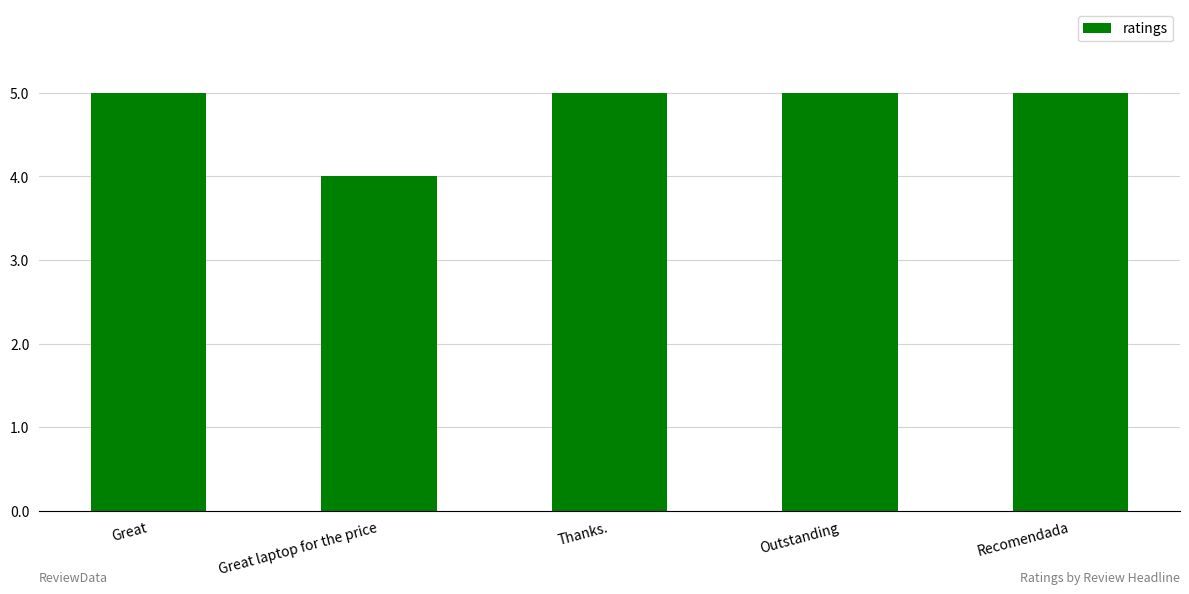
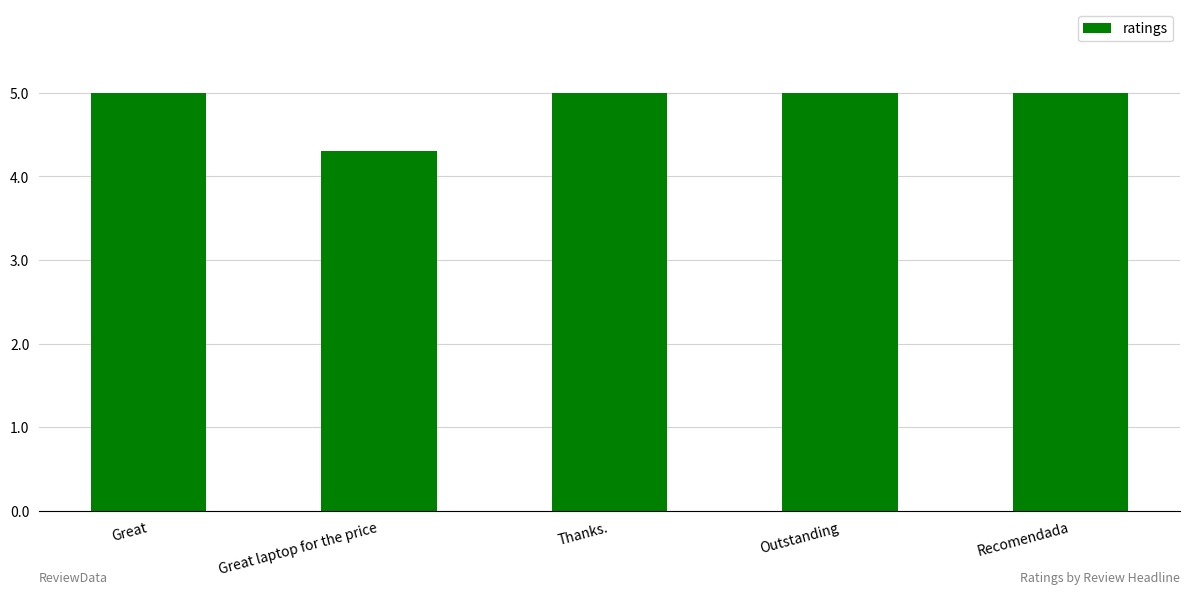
Great laptop for the price: 4.0 -> 4.3
